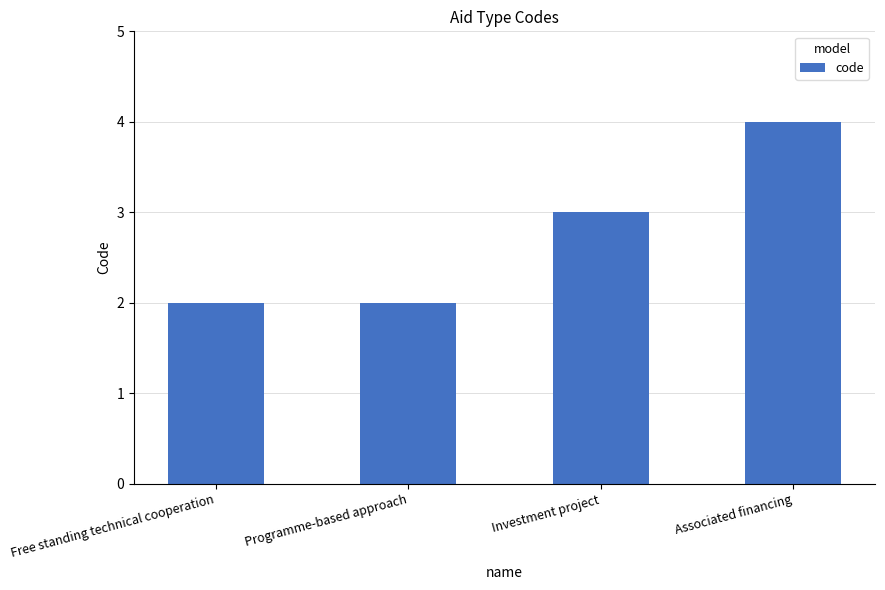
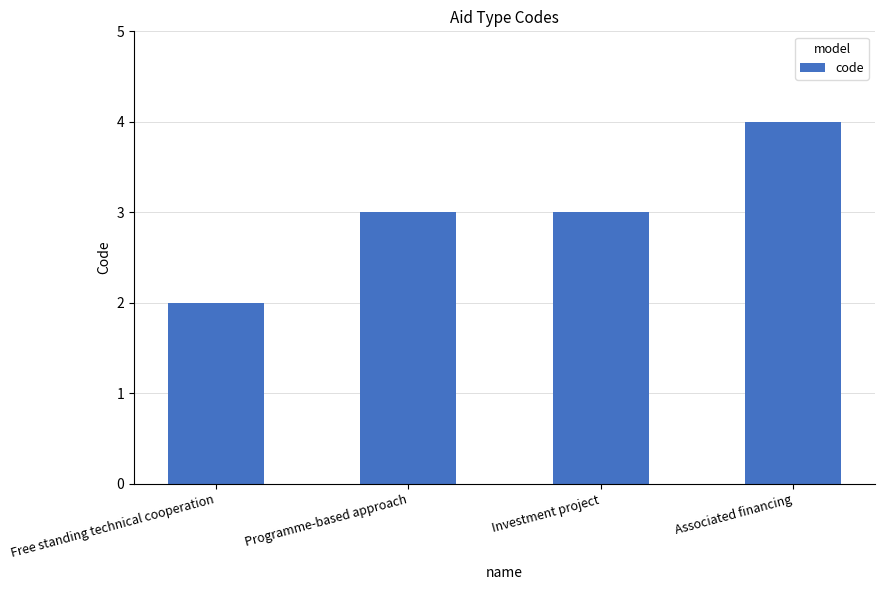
Programme-based approach: 2 -> 3
